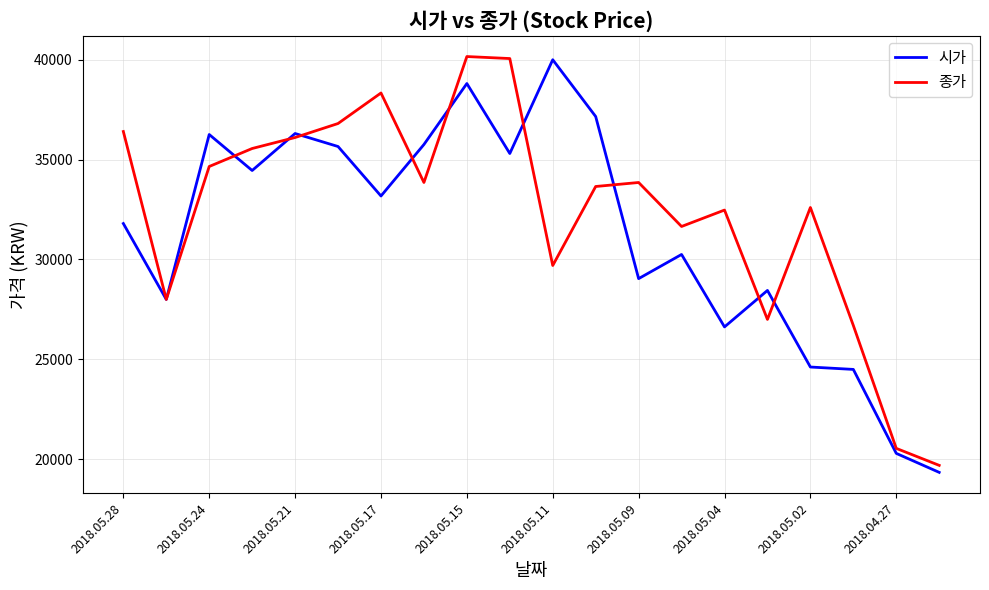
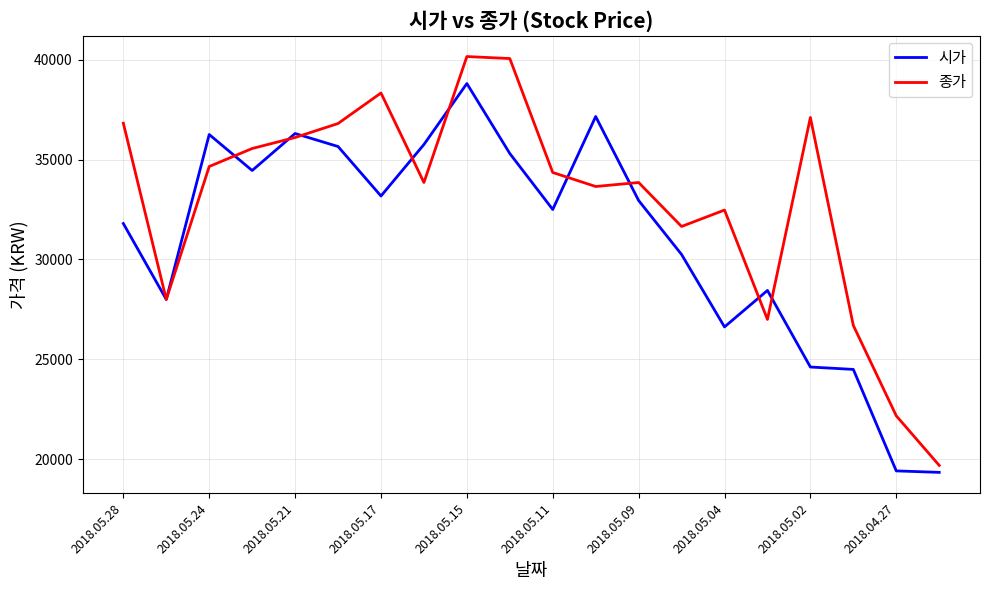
종가, 2018.05.28: 36400 -> 36800
시가, 2018.05.11: 40000 -> 32500
종가, 2018.05.11: 29700 -> 34400
시가, 2018.05.09: 29000 -> 33000
종가, 2018.05.02: 32600 -> 37100
시가, 2018.04.27: 20300 -> 19400
종가, 2018.04.27: 20600 -> 22200
